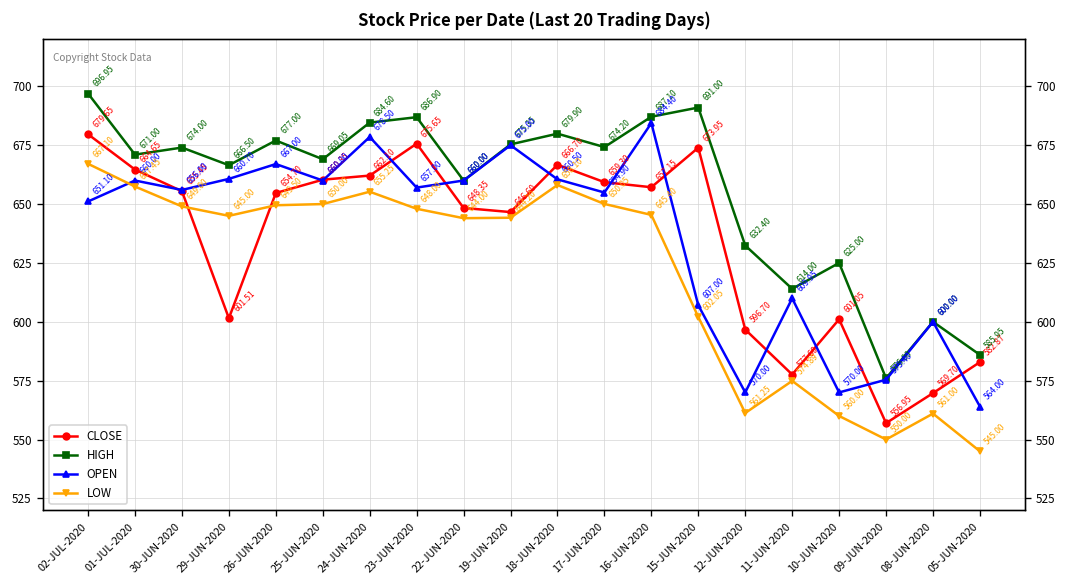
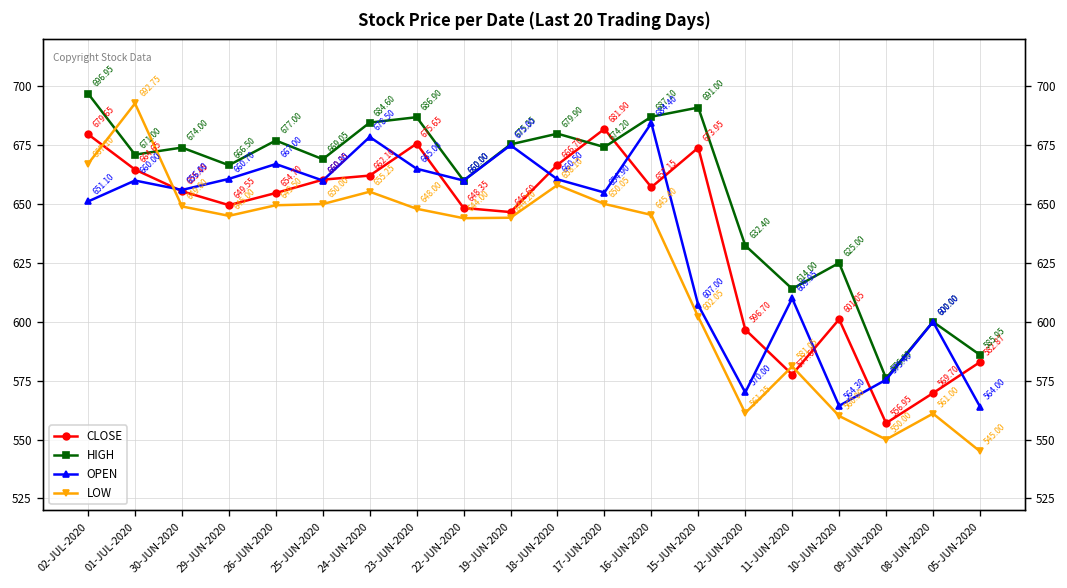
LOW, 01-JUL-2020: 657.45 -> 692.75
CLOSE, 29-JUN-2020: 601.51 -> 649.55
OPEN, 23-JUN-2020: 657.00 -> 665.00
CLOSE, 17-JUN-2020: 659.30 -> 681.90
LOW, 11-JUN-2020: 574.89 -> 581.05
OPEN, 10-JUN-2020: 570.00 -> 564.30
